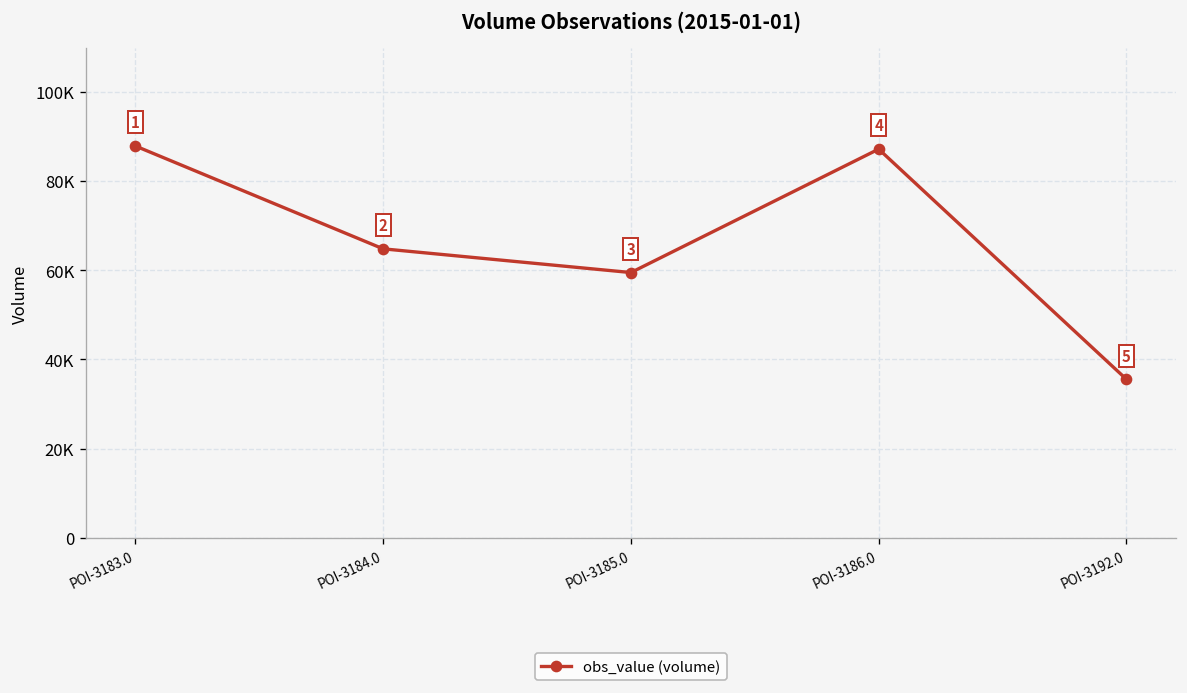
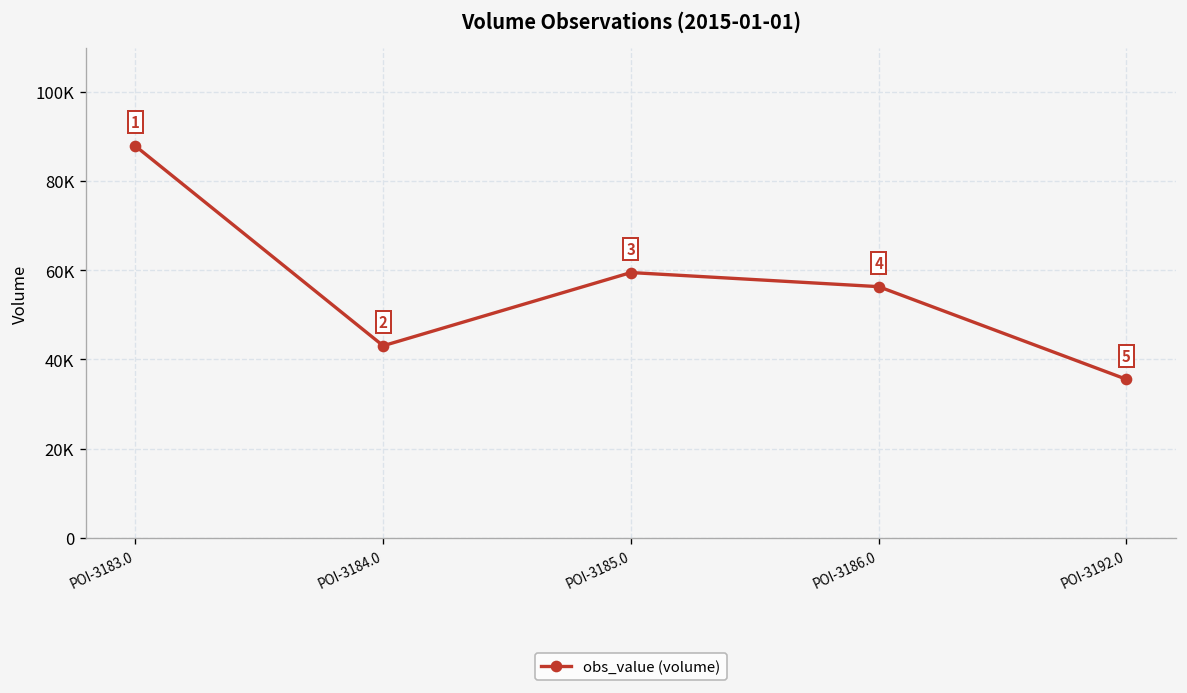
POI-3184.0: 65000 -> 43000
POI-3186.0: 87000 -> 56000
